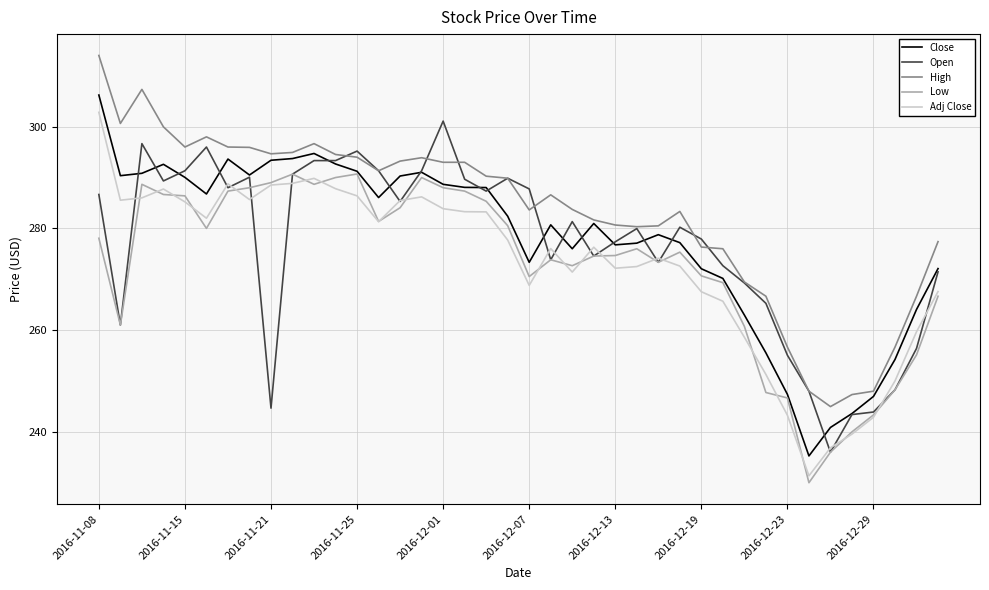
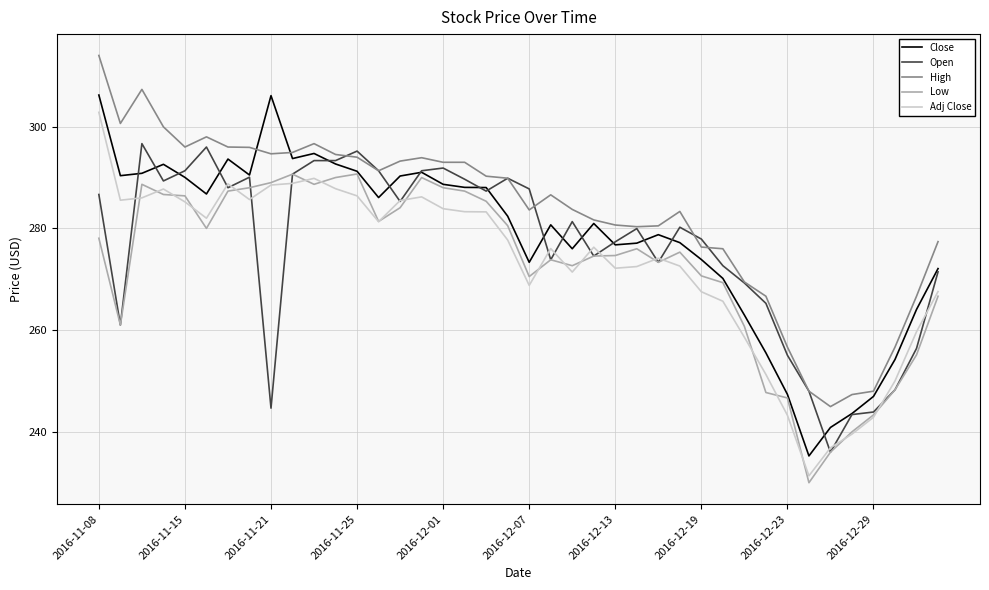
Close, 2016-11-21: 293 -> 306
Open, 2016-12-01: 301 -> 292
Close, 2016-12-19: 272 -> 274
